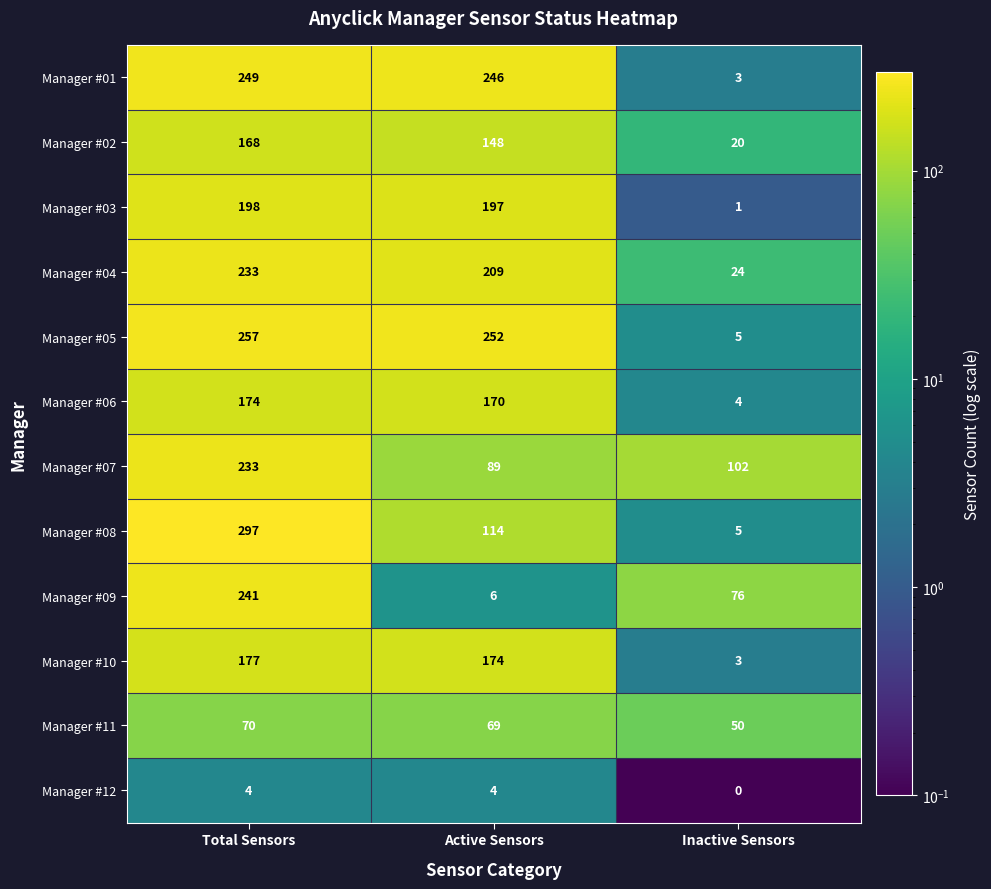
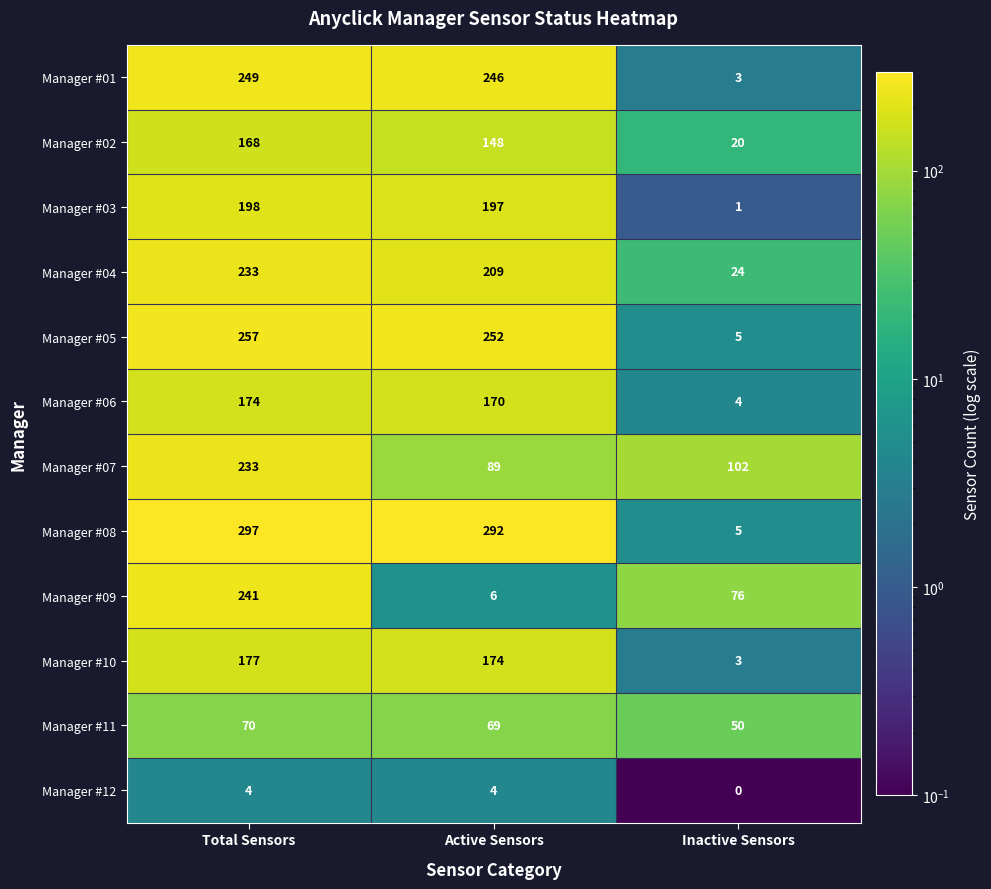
Manager #08, Active Sensors: 114 -> 292
